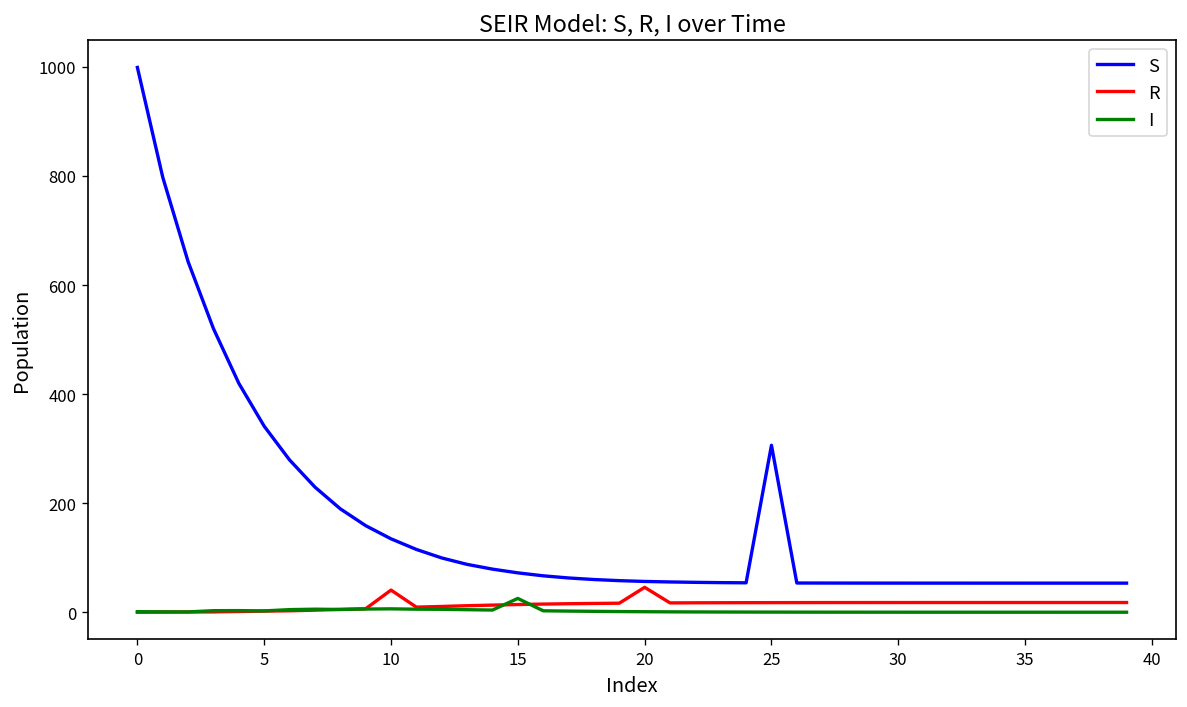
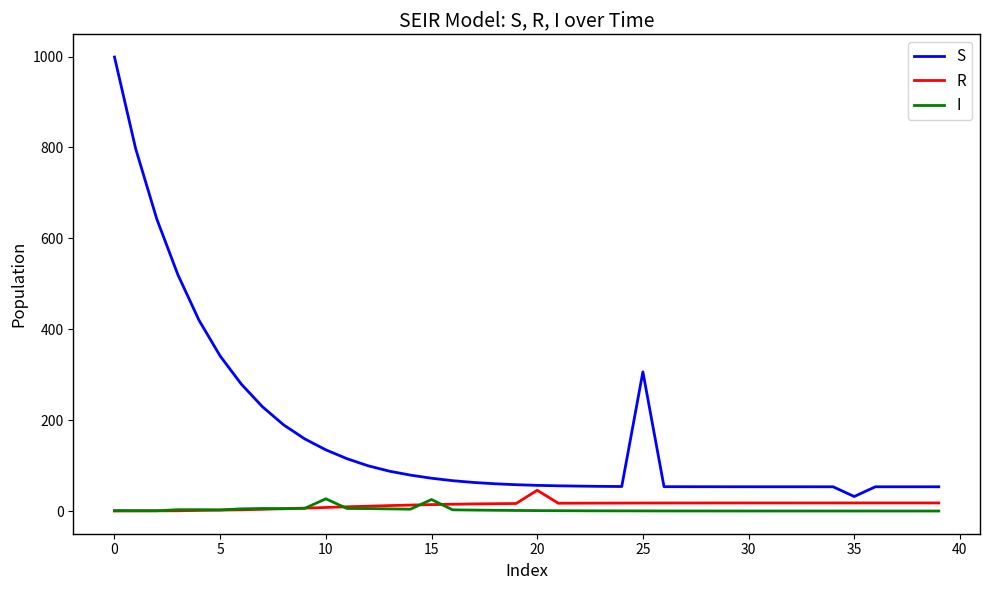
R, 10: 40 -> 10
I, 10: 10 -> 30
S, 35: 50 -> 30
